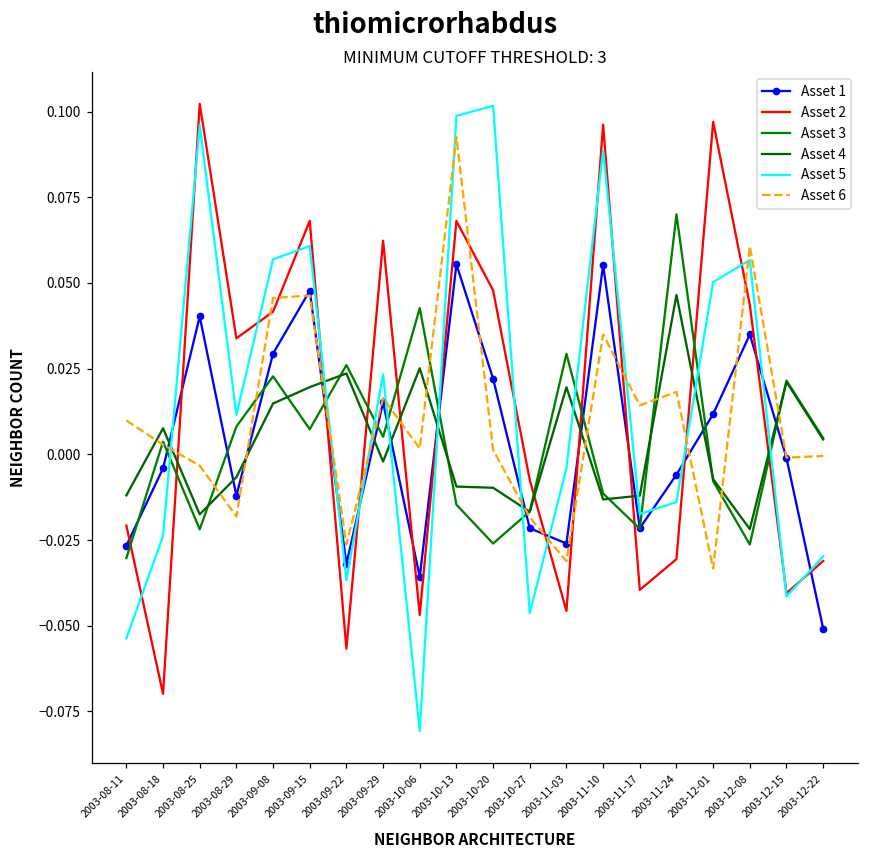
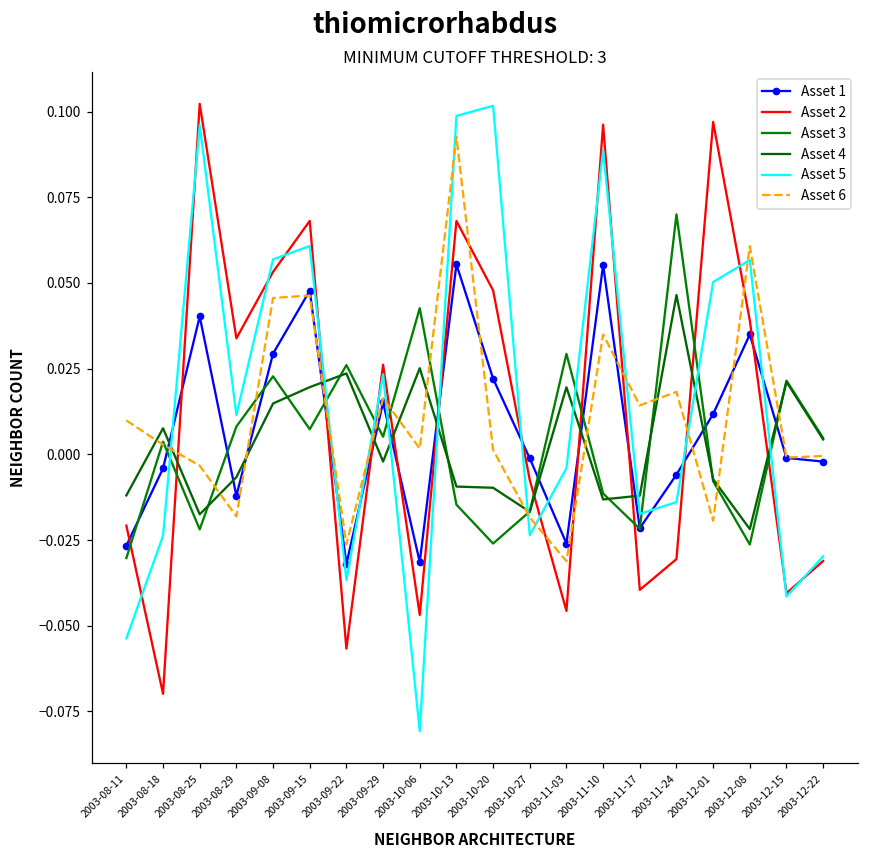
Asset 2, 2003-09-08: 0.042 -> 0.053
Asset 2, 2003-09-29: 0.062 -> 0.026
Asset 1, 2003-10-06: -0.036 -> -0.031
Asset 1, 2003-10-27: -0.022 -> -0.001
Asset 5, 2003-10-27: -0.046 -> -0.024
Asset 6, 2003-12-01: -0.033 -> -0.019
Asset 2, 2003-12-08: 0.044 -> 0.039
Asset 1, 2003-12-22: -0.051 -> -0.002
